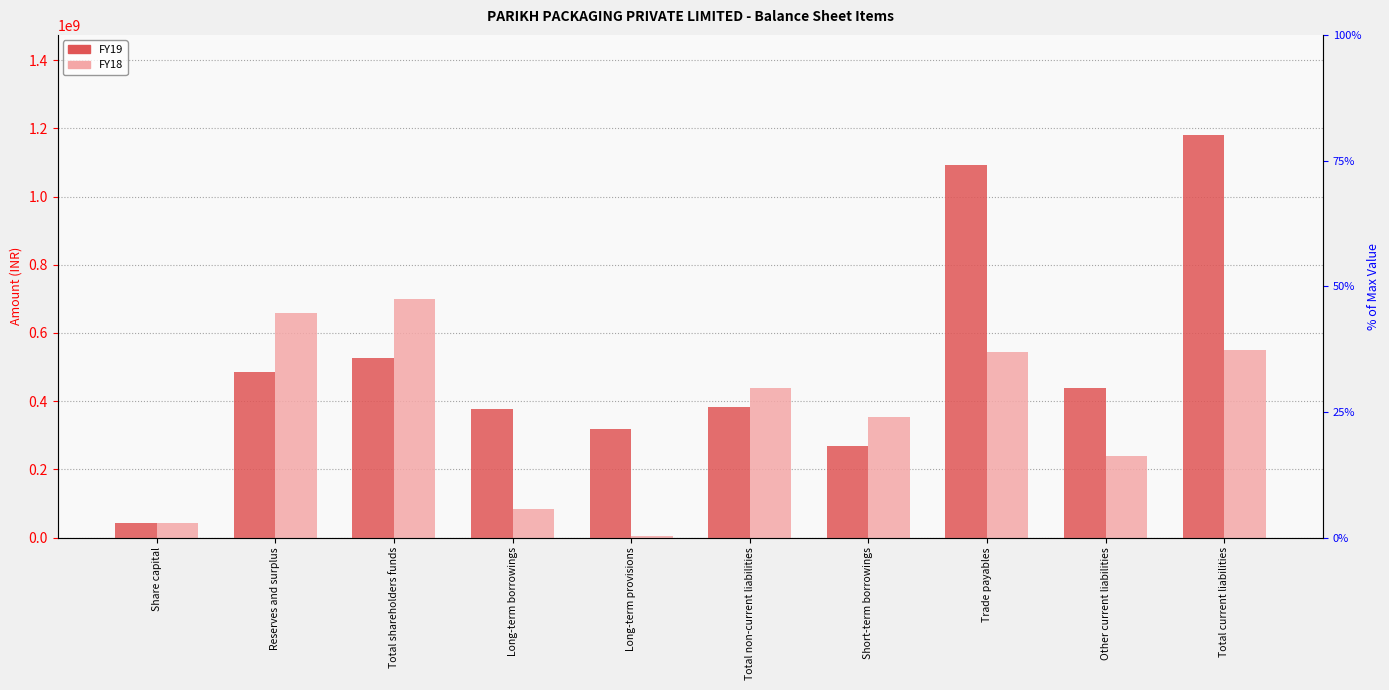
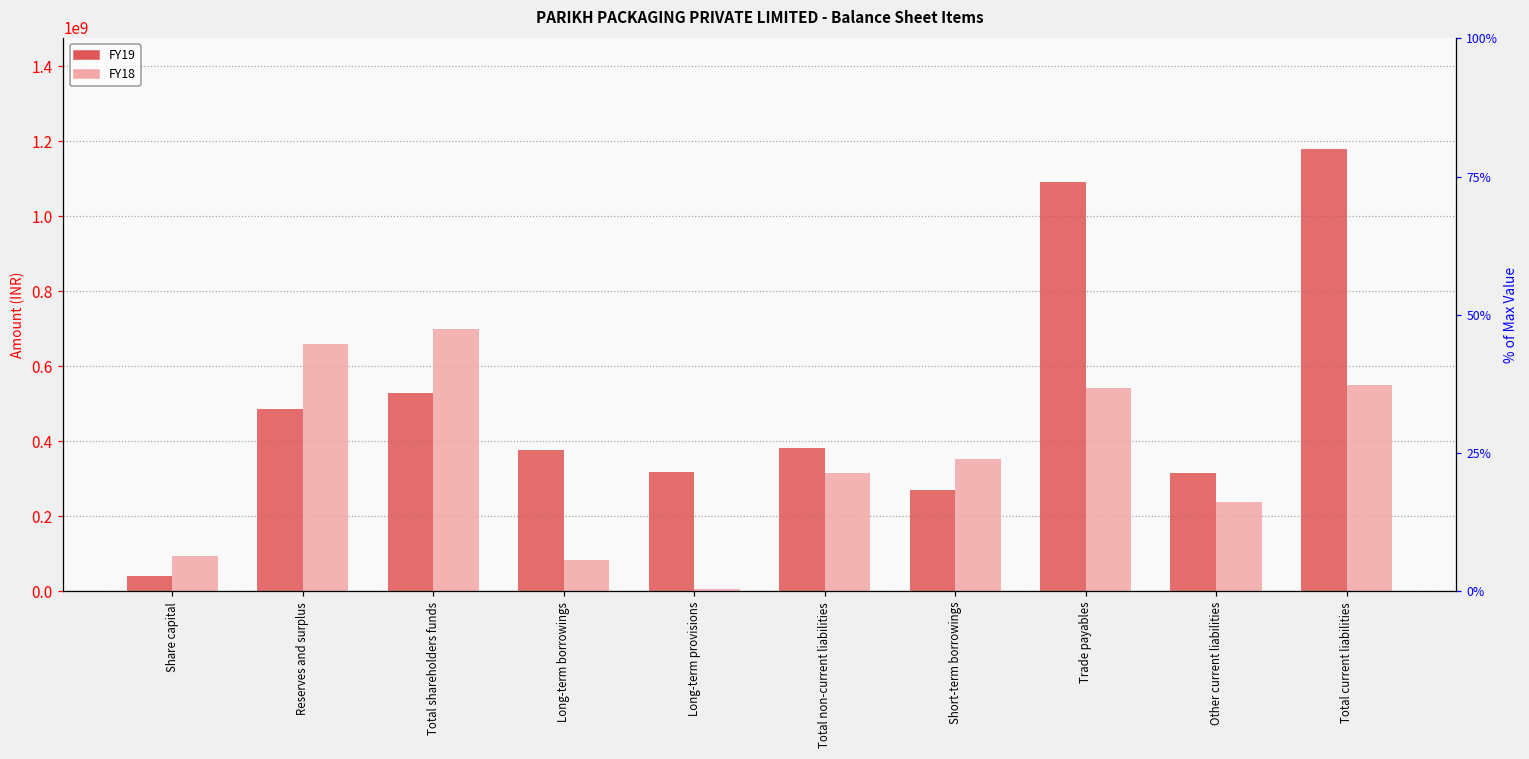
FY18, Share capital: 40000000 -> 90000000
FY18, Total non-current liabilities: 440000000 -> 320000000
FY19, Other current liabilities: 440000000 -> 320000000
